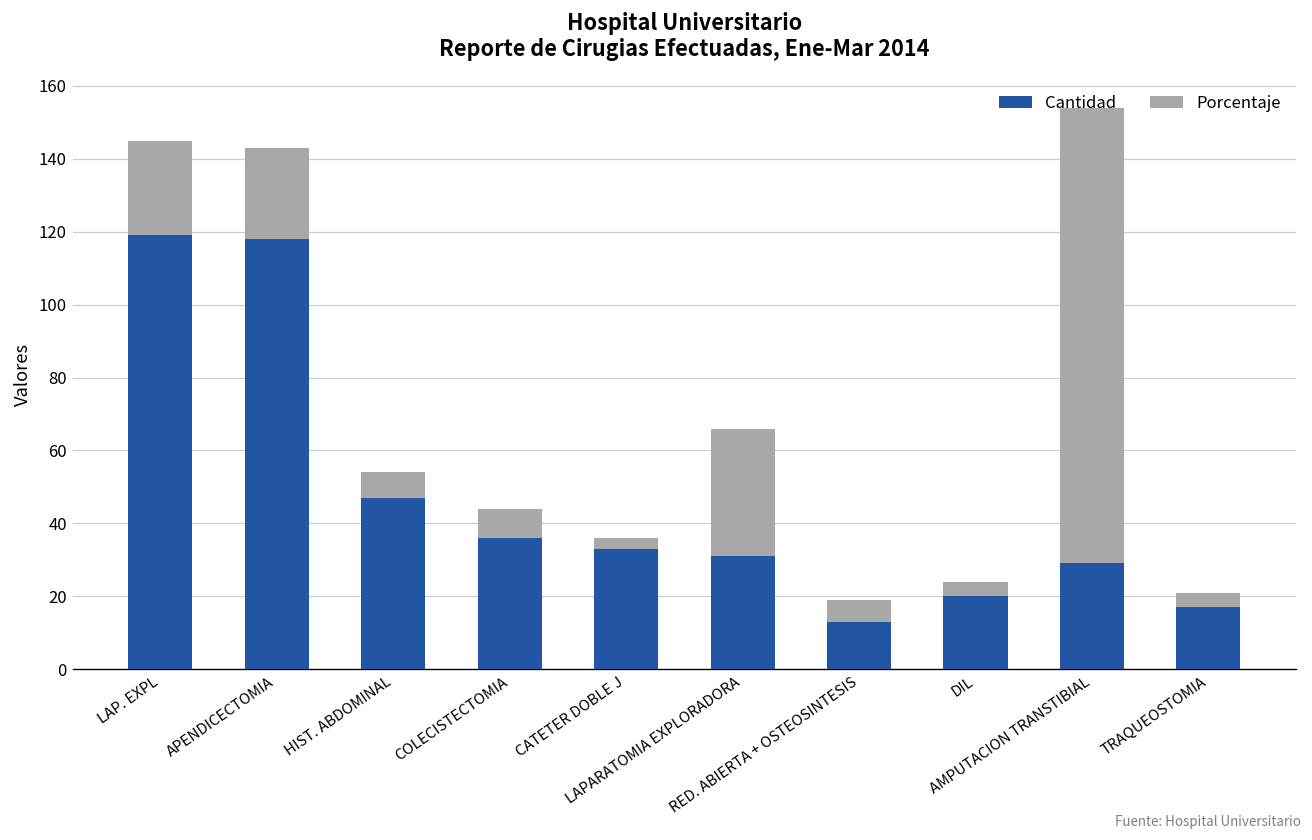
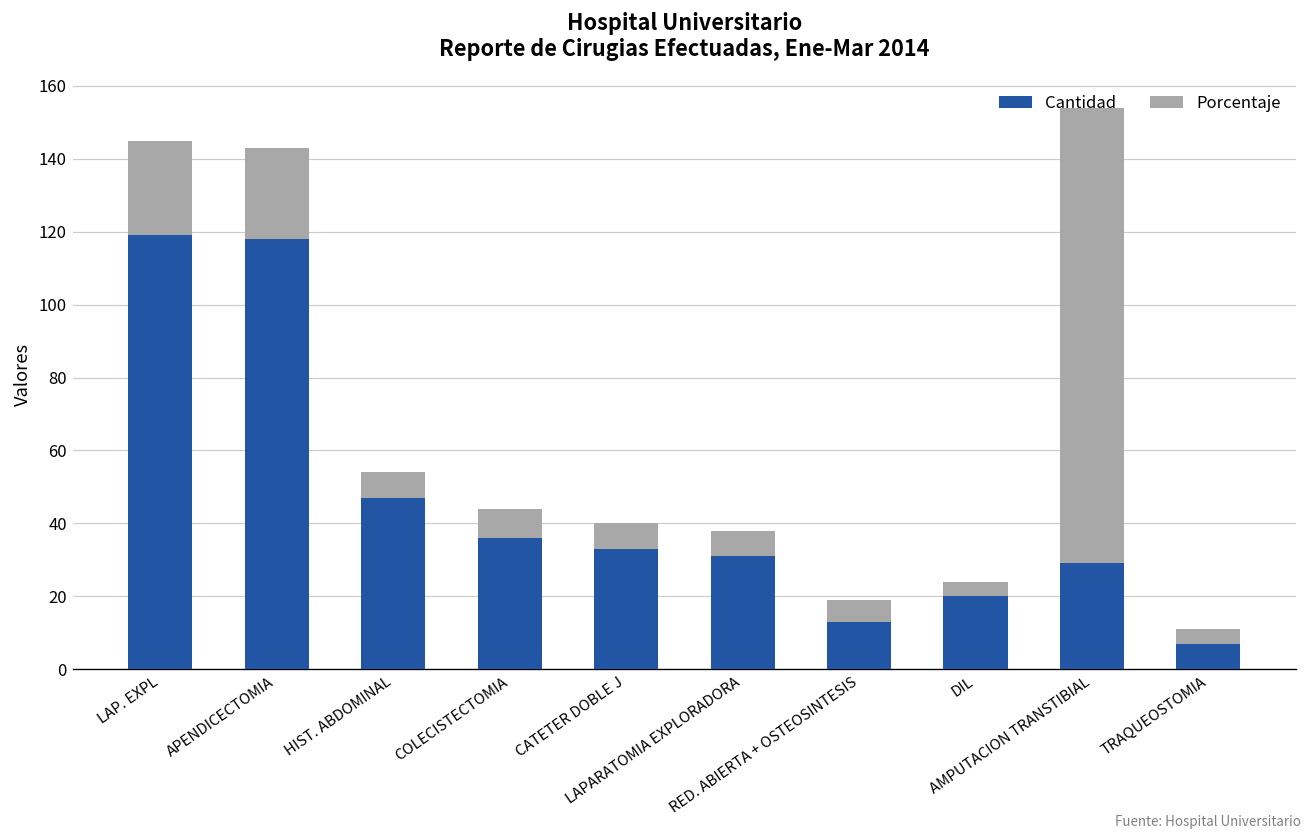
Porcentaje, CATETER DOBLE J: 3 -> 7
Porcentaje, LAPARATOMIA EXPLORADORA: 35 -> 7
Cantidad, TRAQUEOSTOMIA: 17 -> 7
